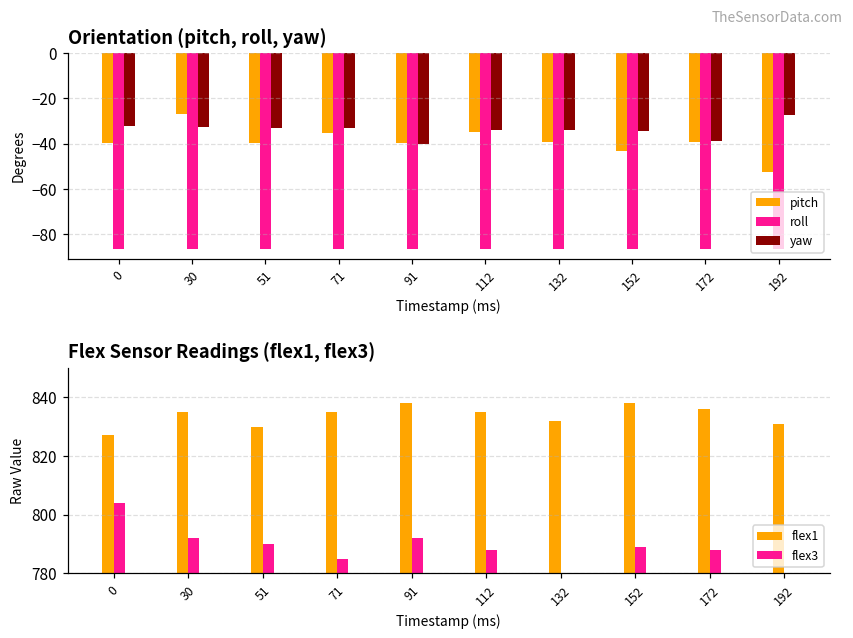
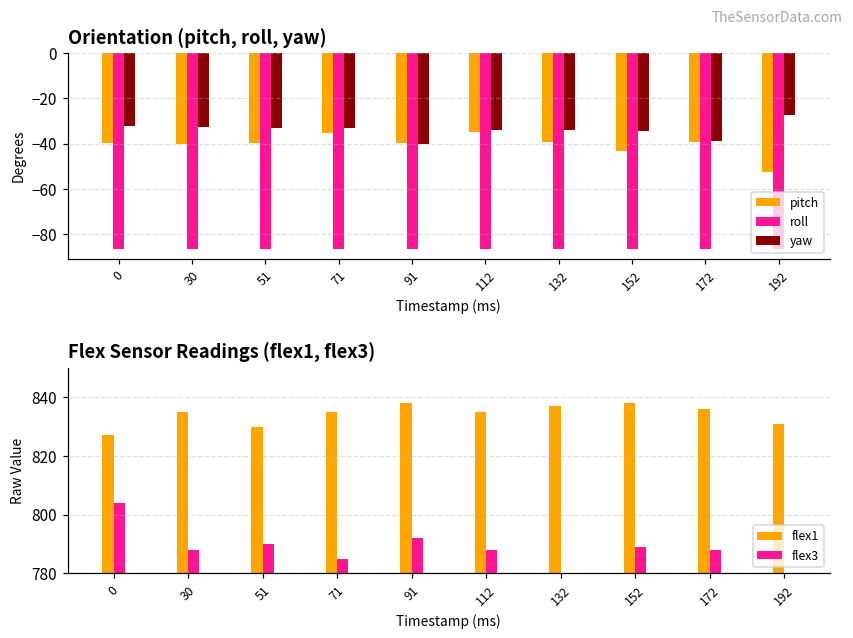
Orientation (pitch, roll, yaw), pitch, 30: -27 -> -40
Flex Sensor Readings (flex1, flex3), flex3, 30: 792 -> 788
Flex Sensor Readings (flex1, flex3), flex1, 132: 832 -> 837
